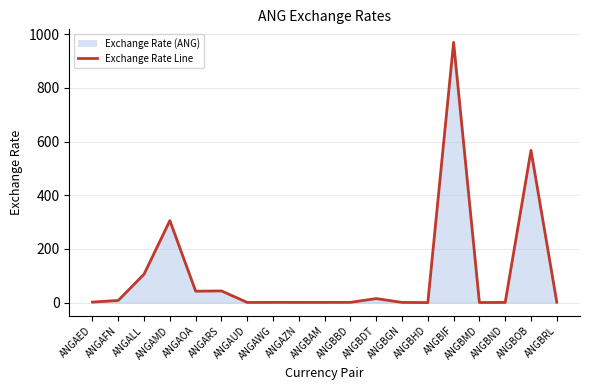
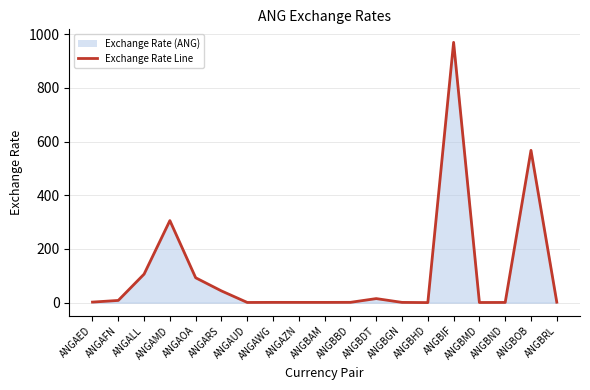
ANGAOA: 40 -> 90
